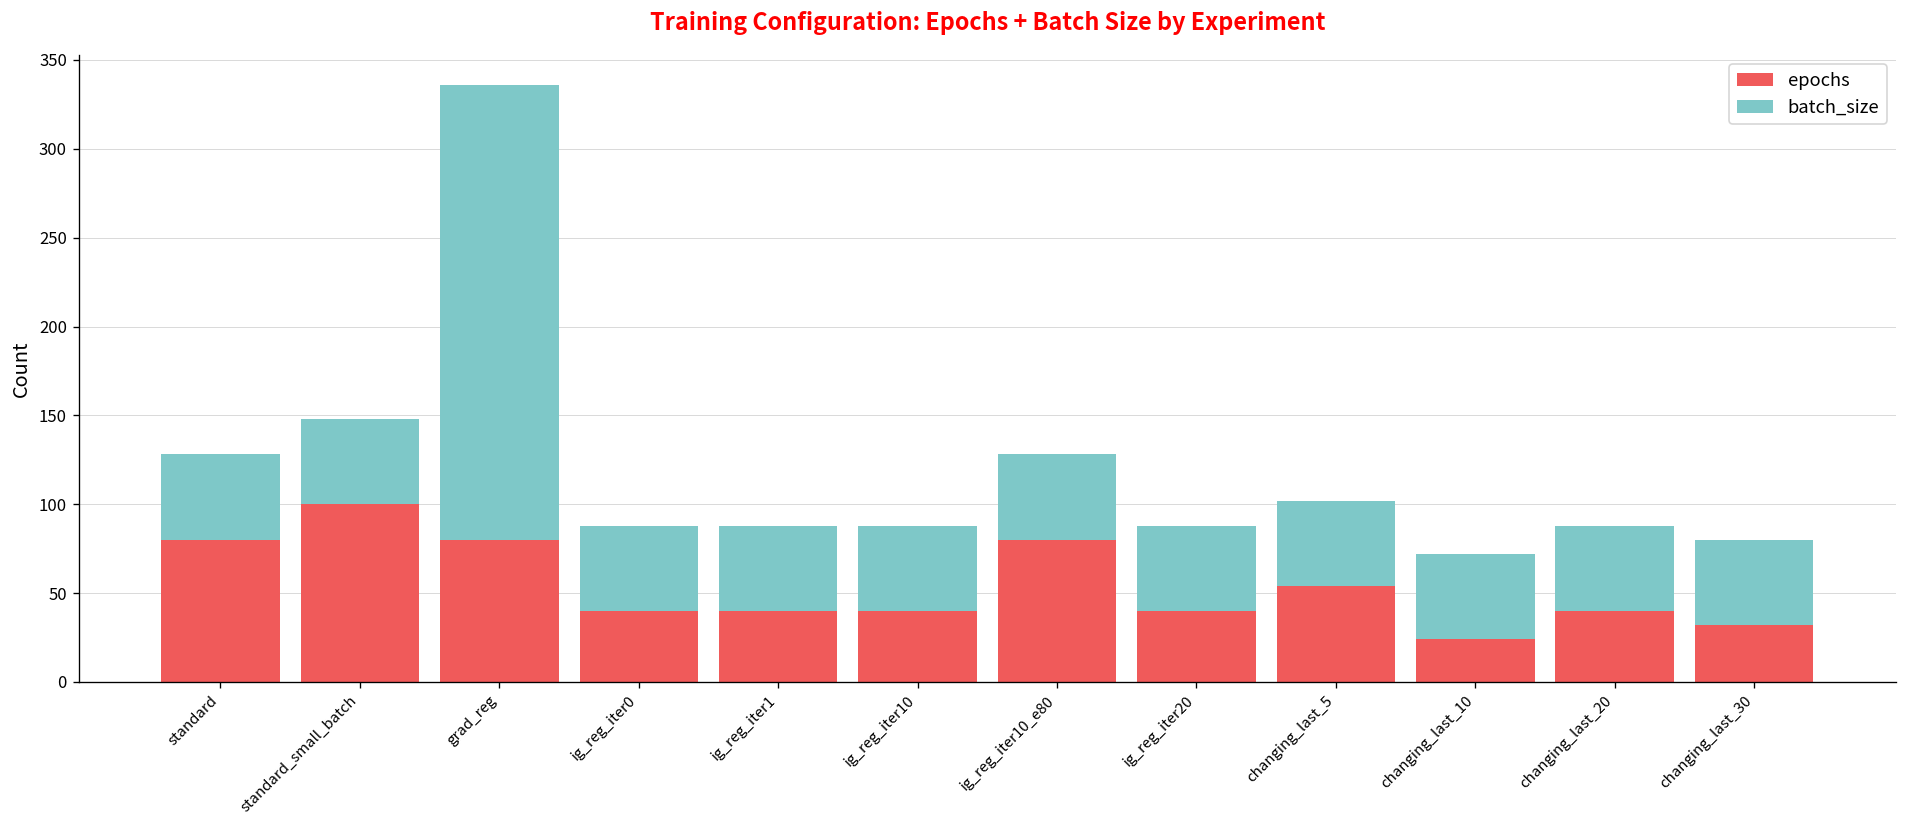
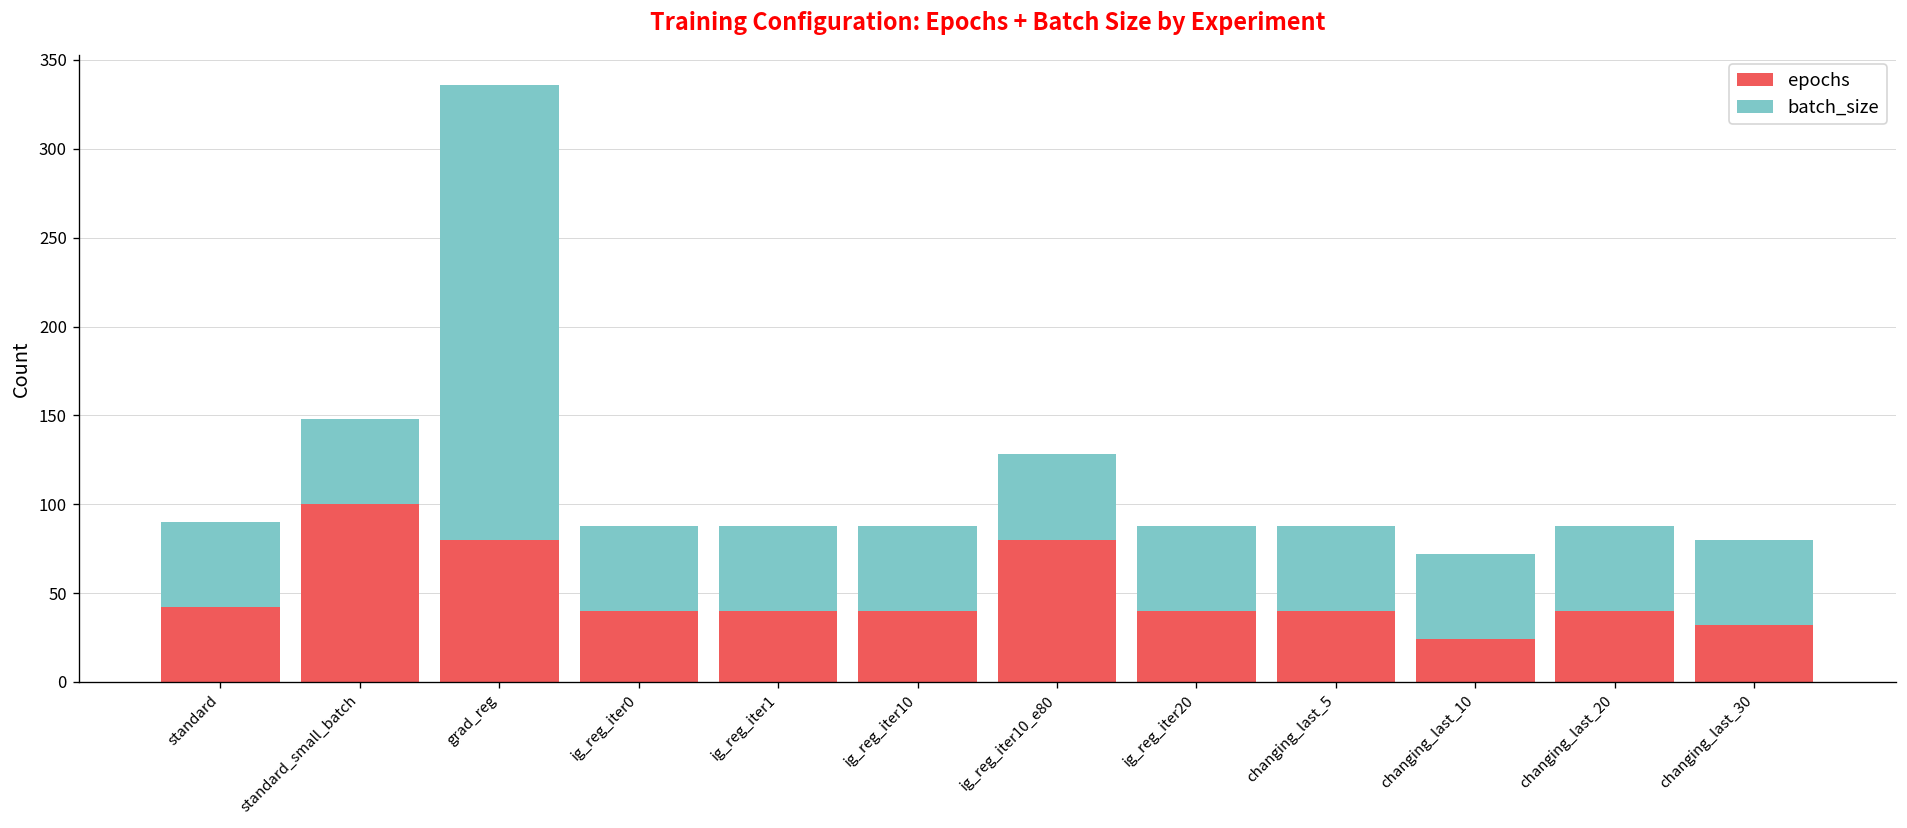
epochs, standard: 80 -> 42
epochs, changing_last_5: 54 -> 40
